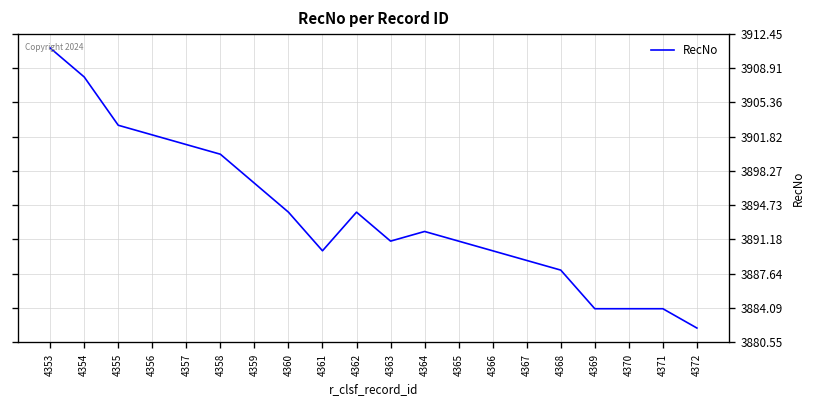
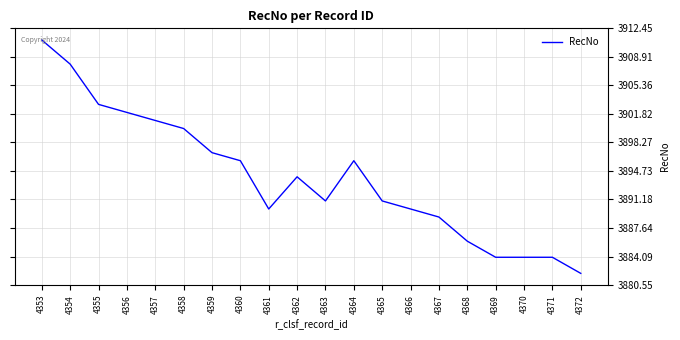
4360: 3894 -> 3896
4364: 3892 -> 3896
4368: 3888 -> 3886
